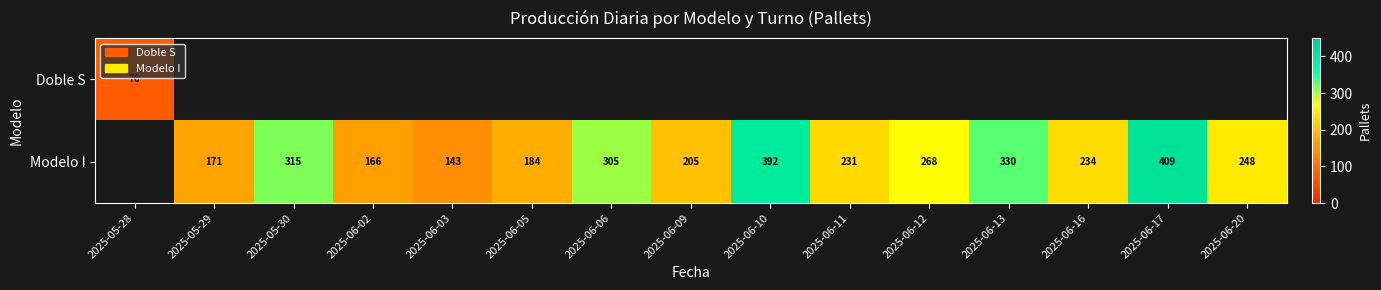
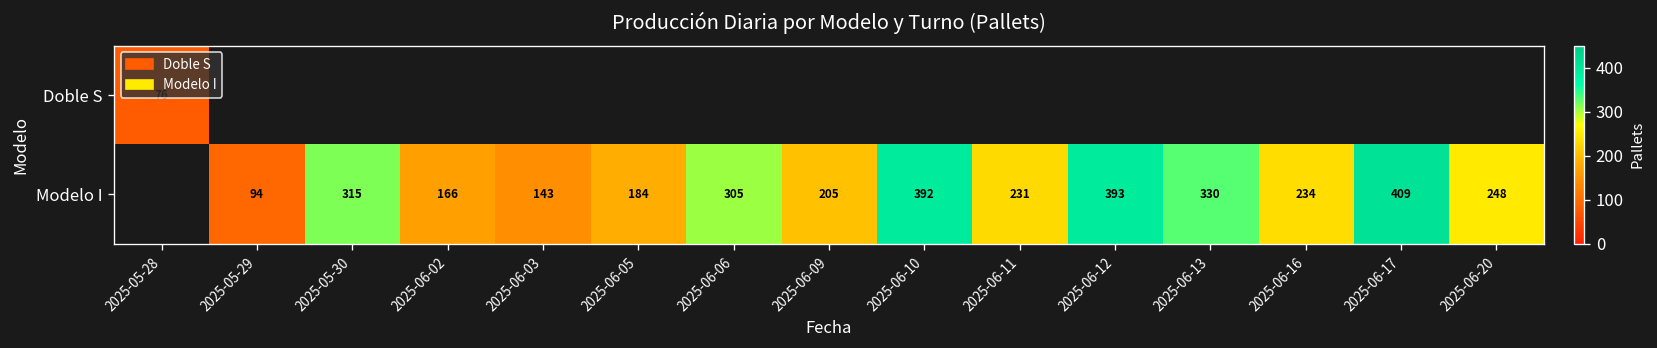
Modelo I, 2025-05-29: 171 -> 94
Modelo I, 2025-06-12: 268 -> 393
